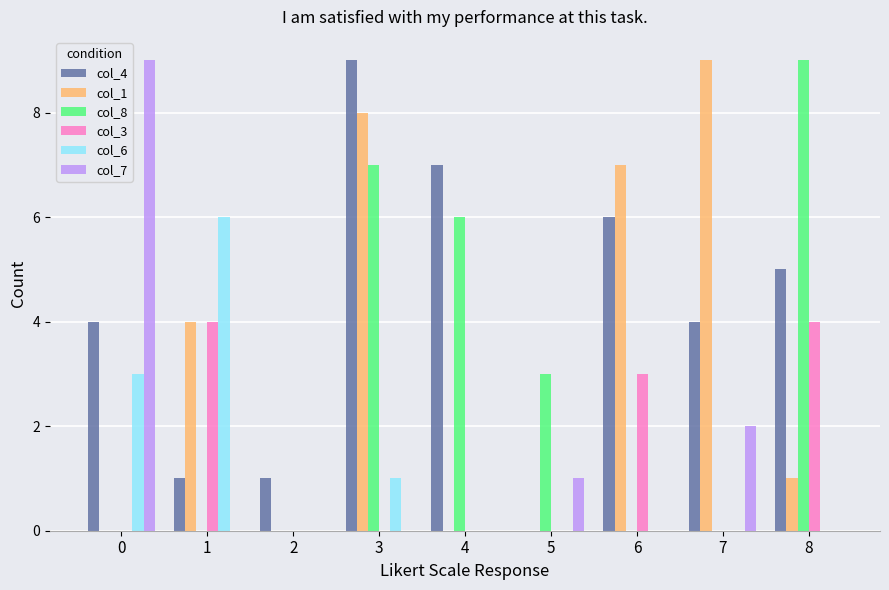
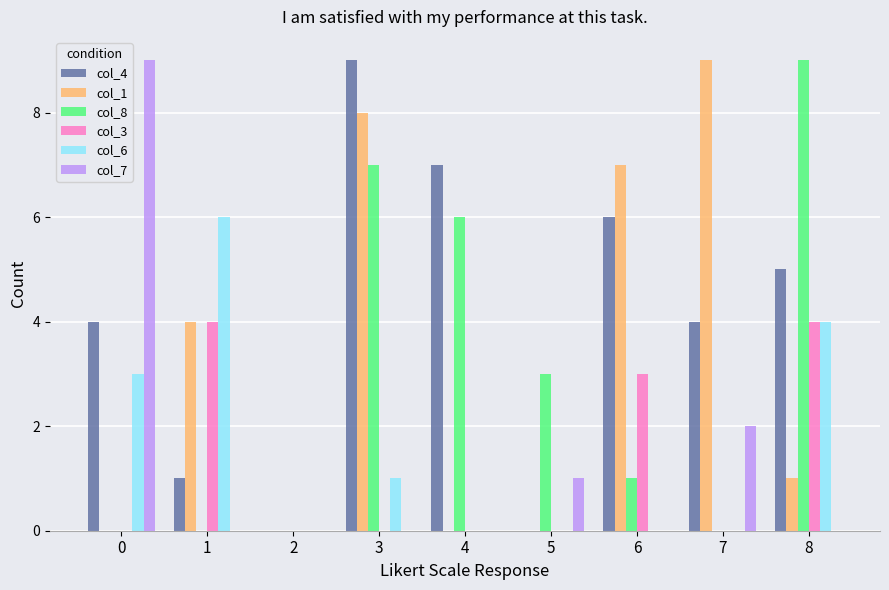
col_4, 2: 1 -> 0
col_8, 6: 0 -> 1
col_6, 8: 0 -> 4
